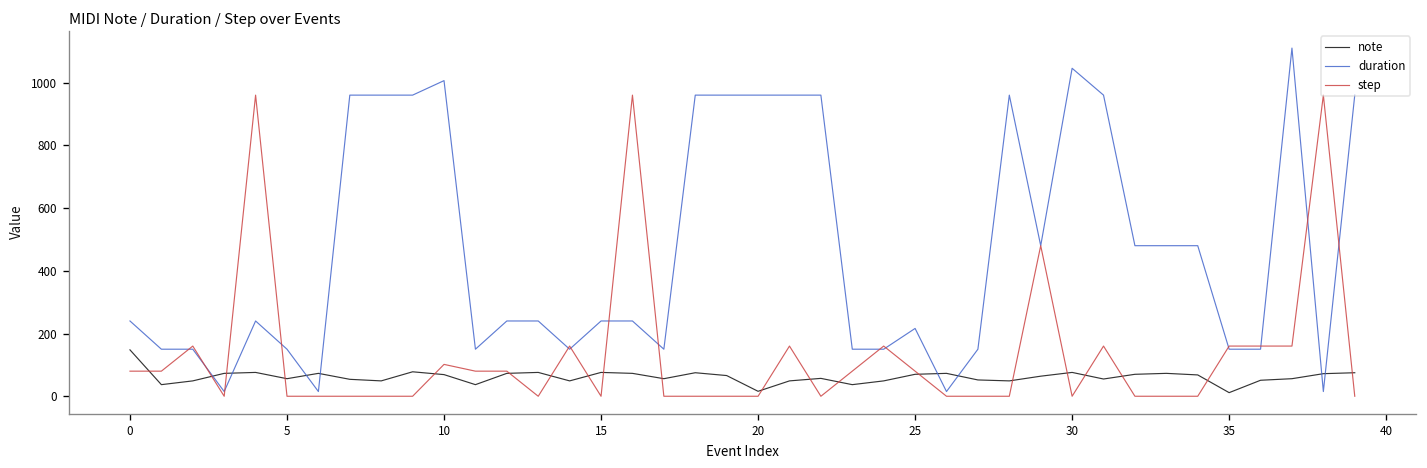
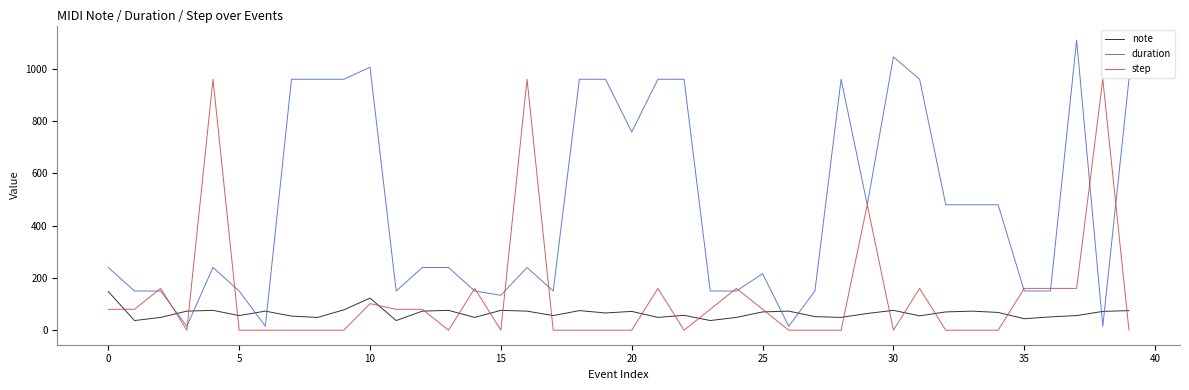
note, 10: 70 -> 120
duration, 15: 240 -> 130
note, 20: 20 -> 70
duration, 20: 960 -> 760
note, 35: 10 -> 40
